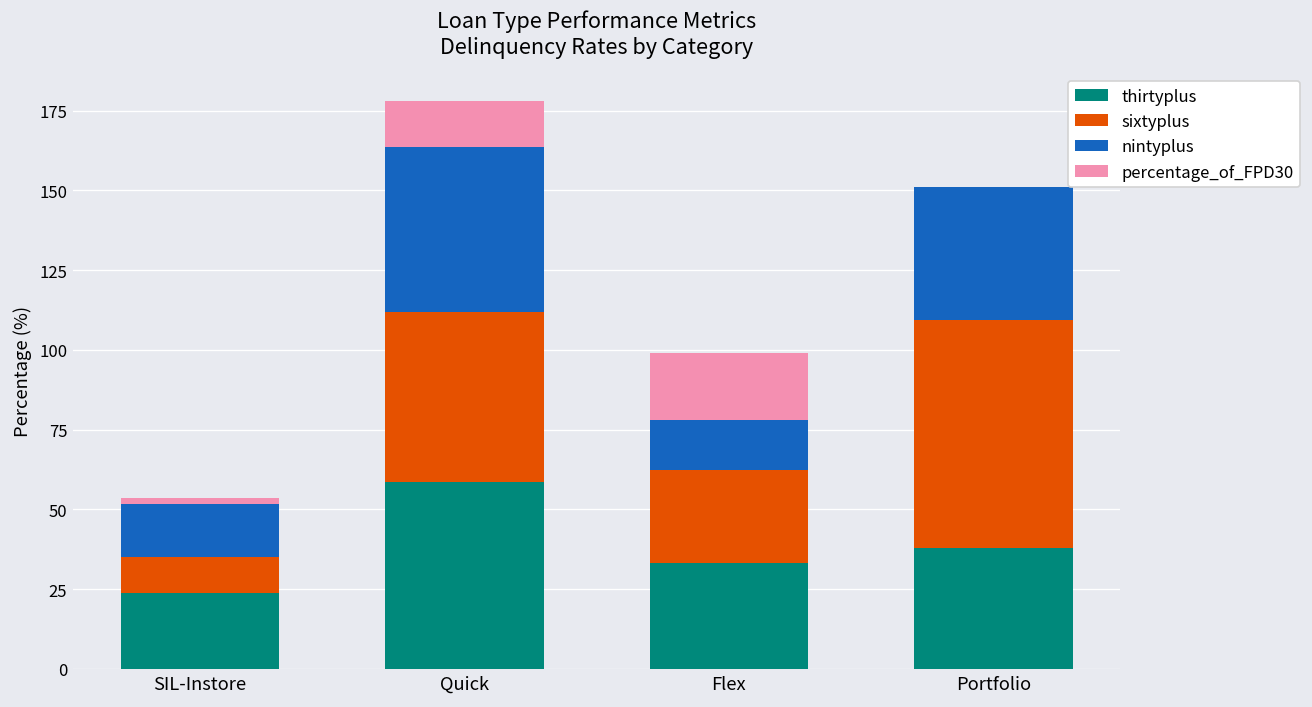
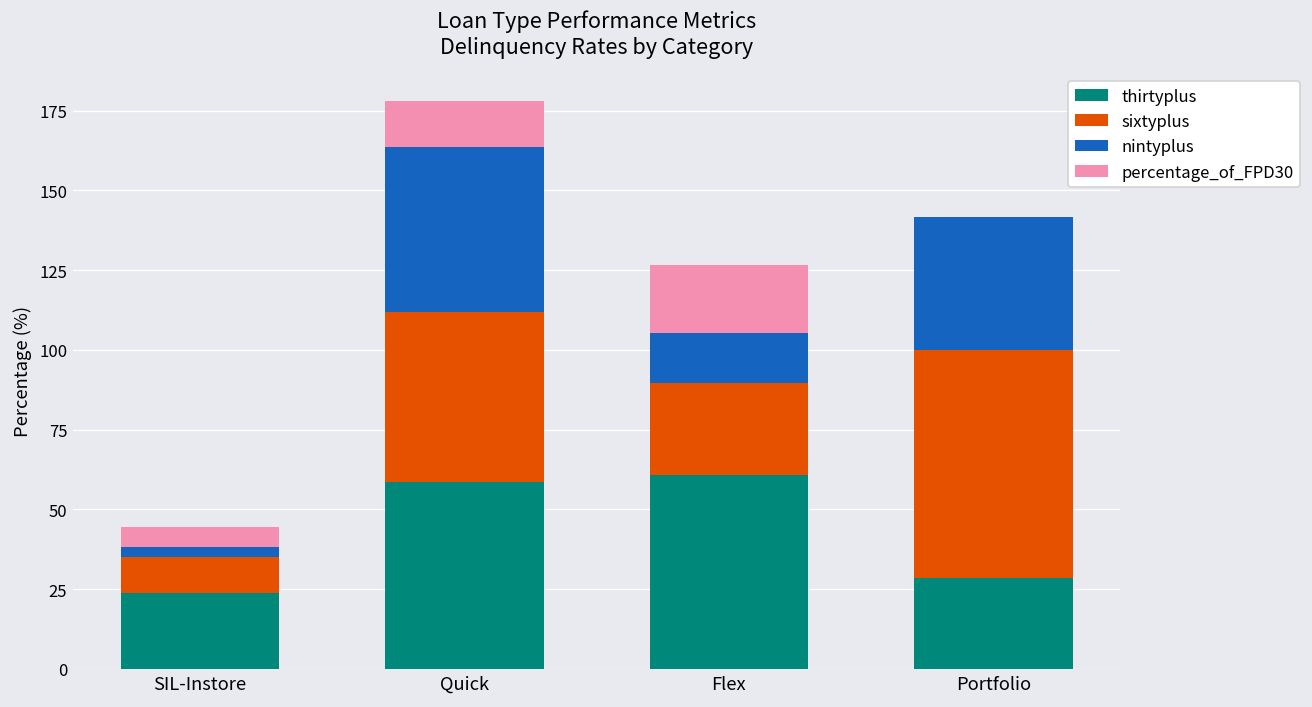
nintyplus, SIL-Instore: 16 -> 3
percentage_of_FPD30, SIL-Instore: 2 -> 6
thirtyplus, Flex: 33 -> 61
thirtyplus, Portfolio: 38 -> 29
